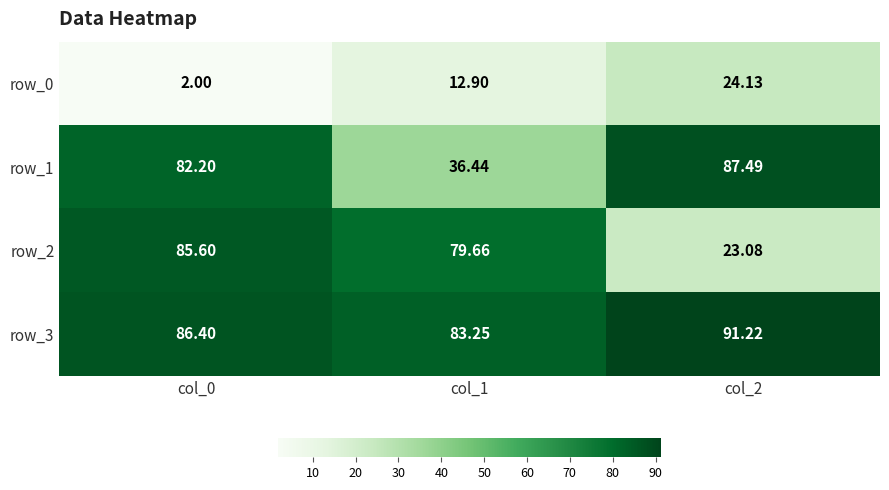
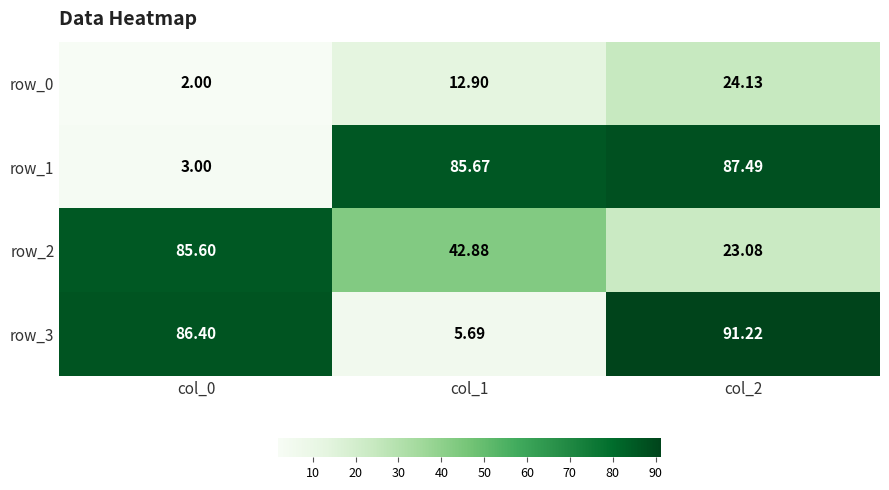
row_1, col_0: 82.20 -> 3.00
row_1, col_1: 36.44 -> 85.67
row_2, col_1: 79.66 -> 42.88
row_3, col_1: 83.25 -> 5.69
